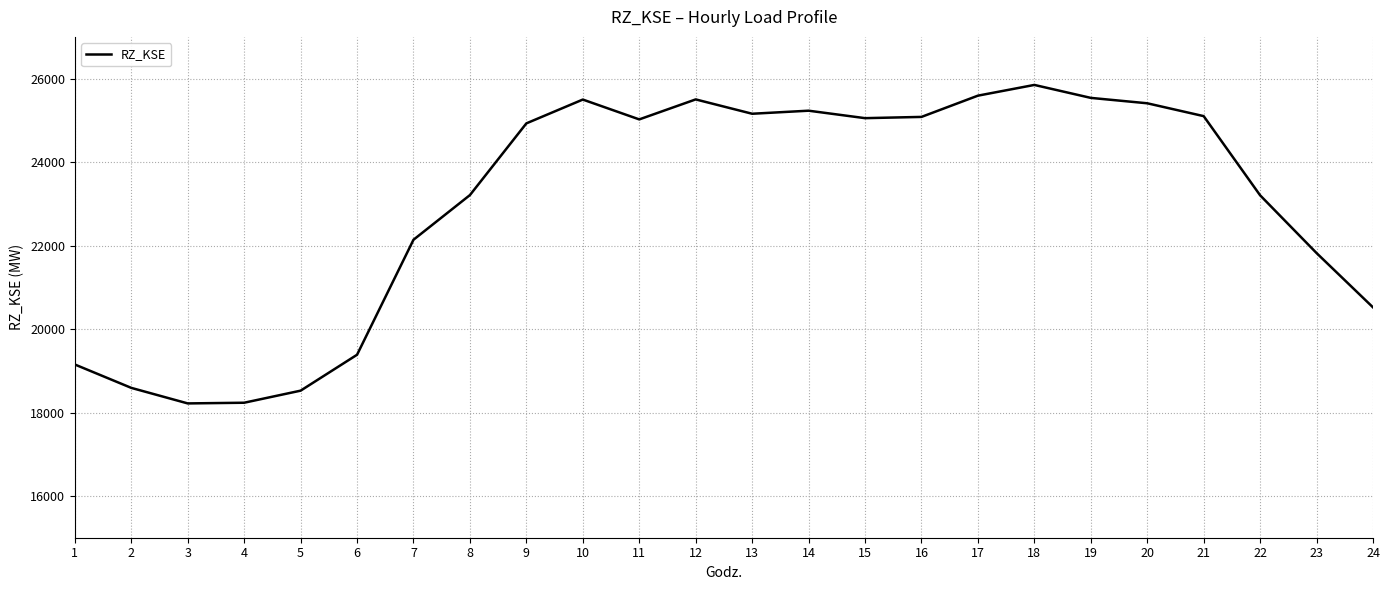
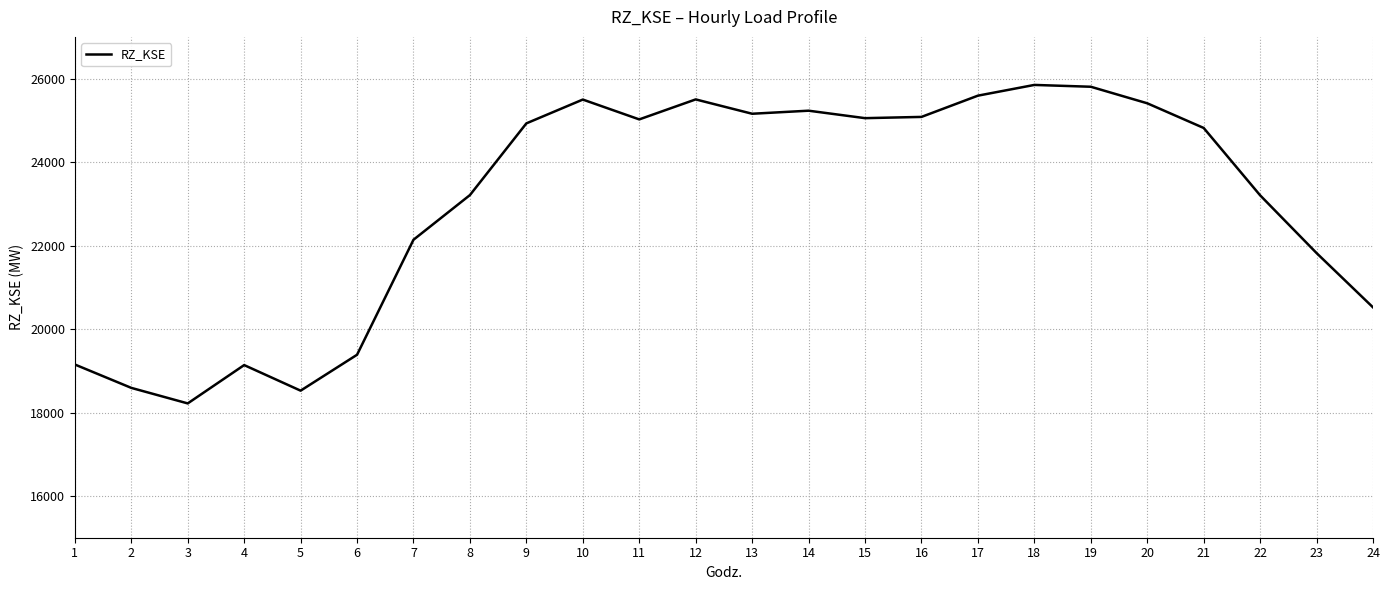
4: 18200 -> 19100
19: 25500 -> 25800
21: 25100 -> 24800
